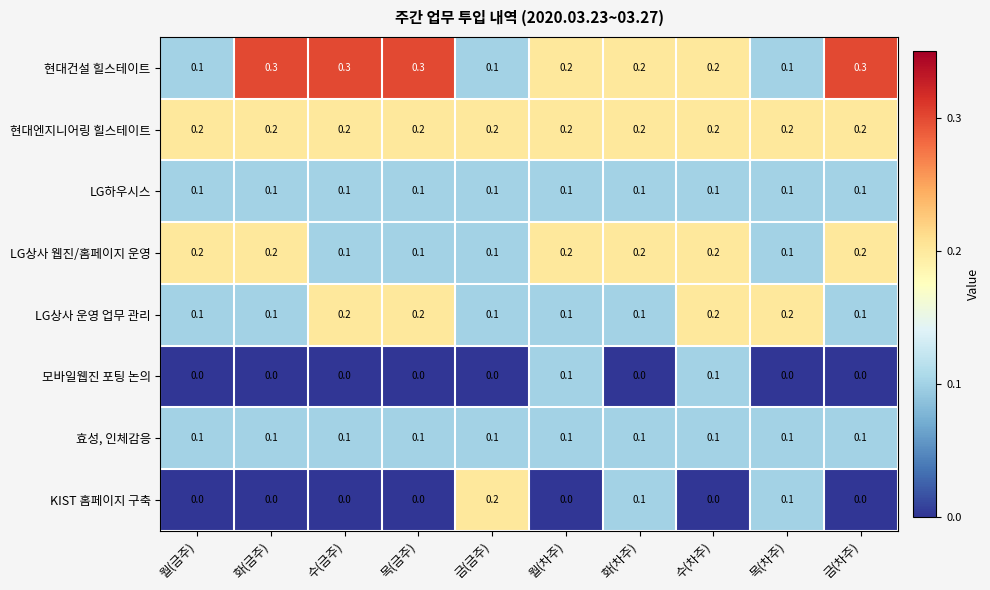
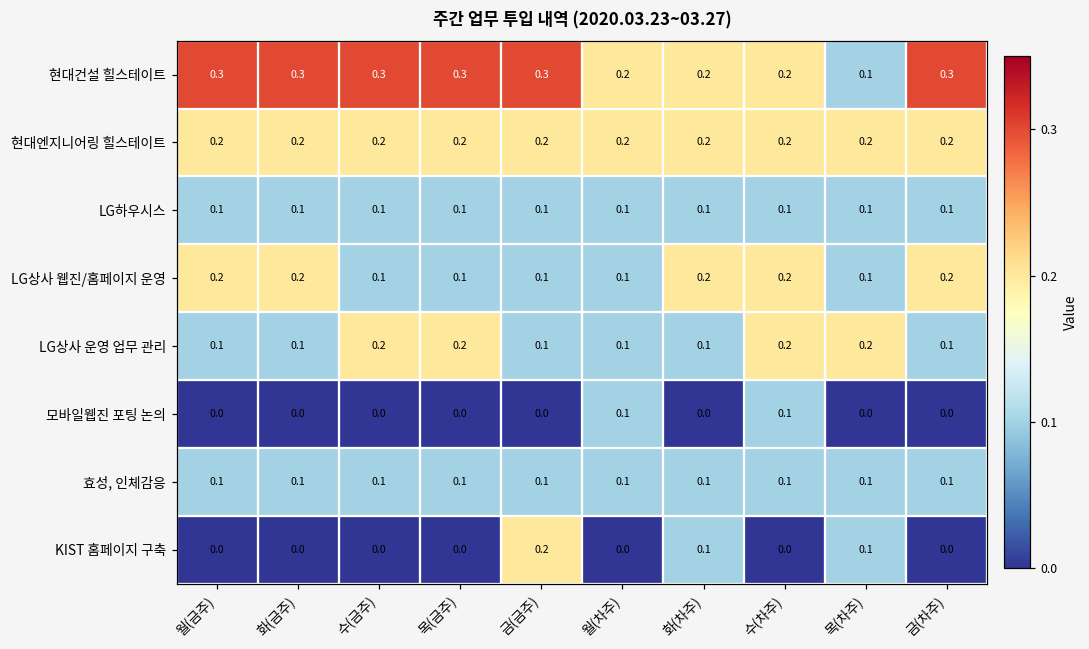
현대건설 힐스테이트, 월(금주): 0.1 -> 0.3
현대건설 힐스테이트, 금(금주): 0.1 -> 0.3
LG상사 웹진/홈페이지 운영, 월(차주): 0.2 -> 0.1
